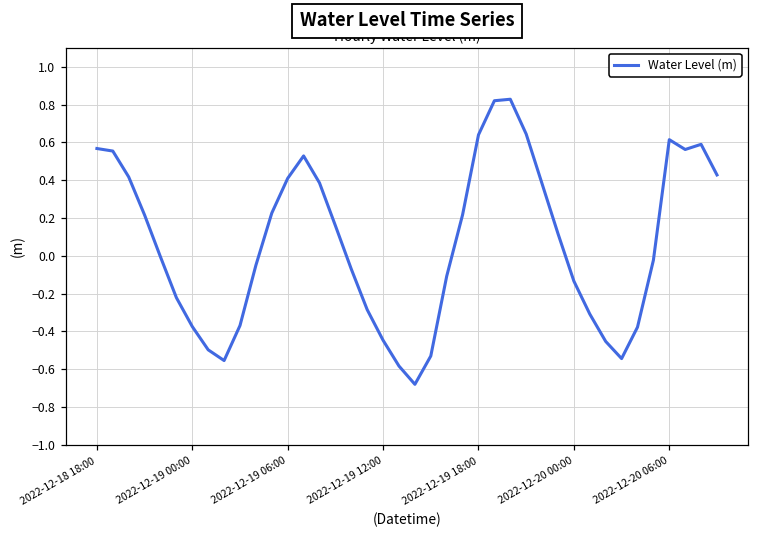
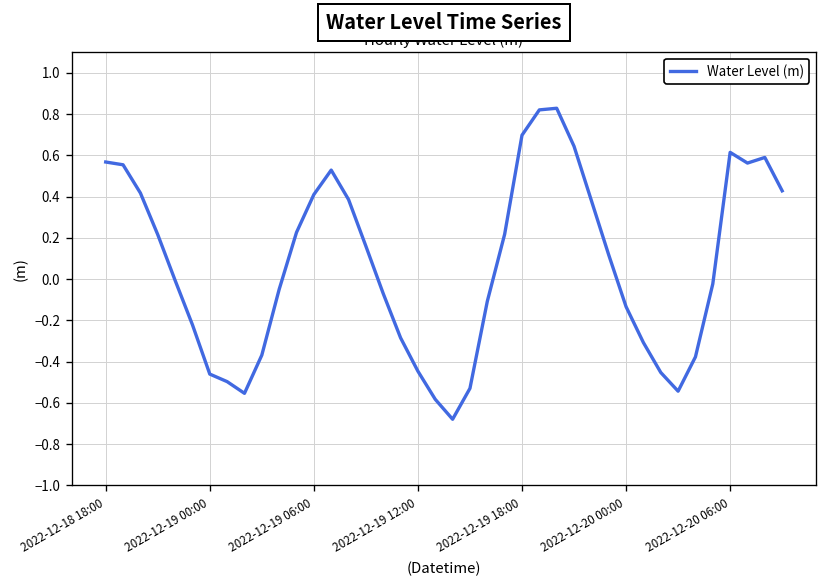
2022-12-19 00:00: -0.37 -> -0.46
2022-12-19 18:00: 0.64 -> 0.70
